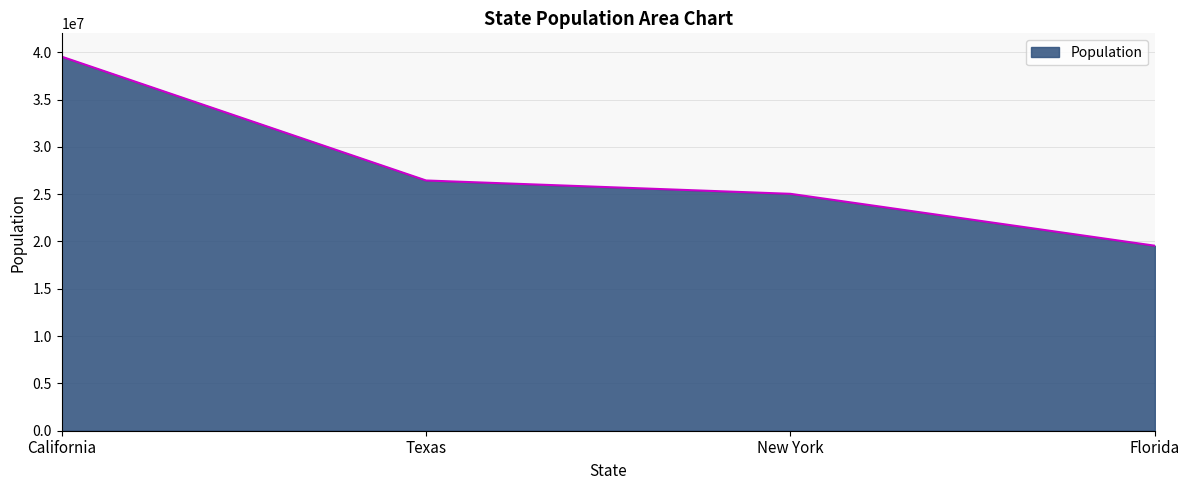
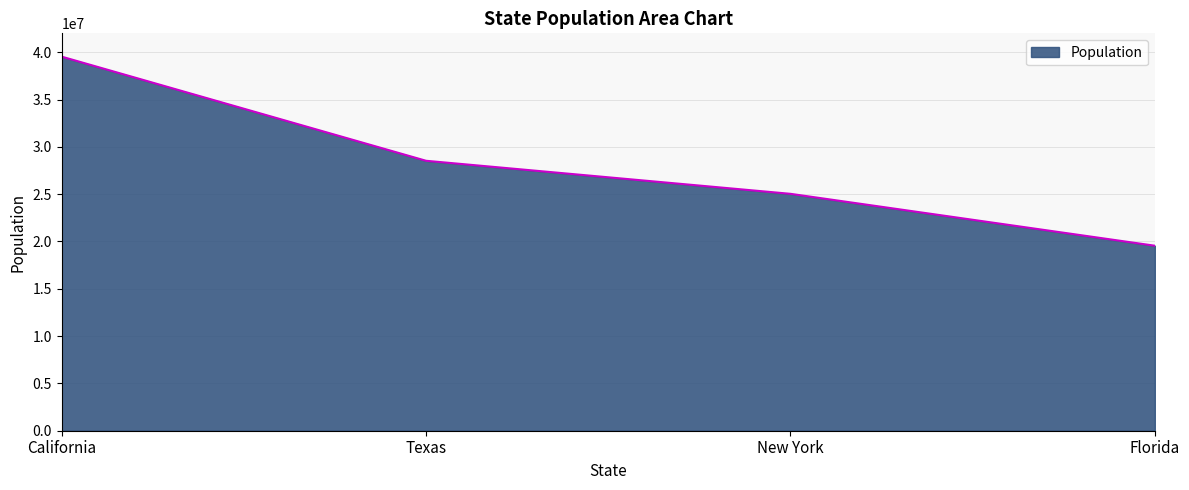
Texas: 26000000 -> 29000000
